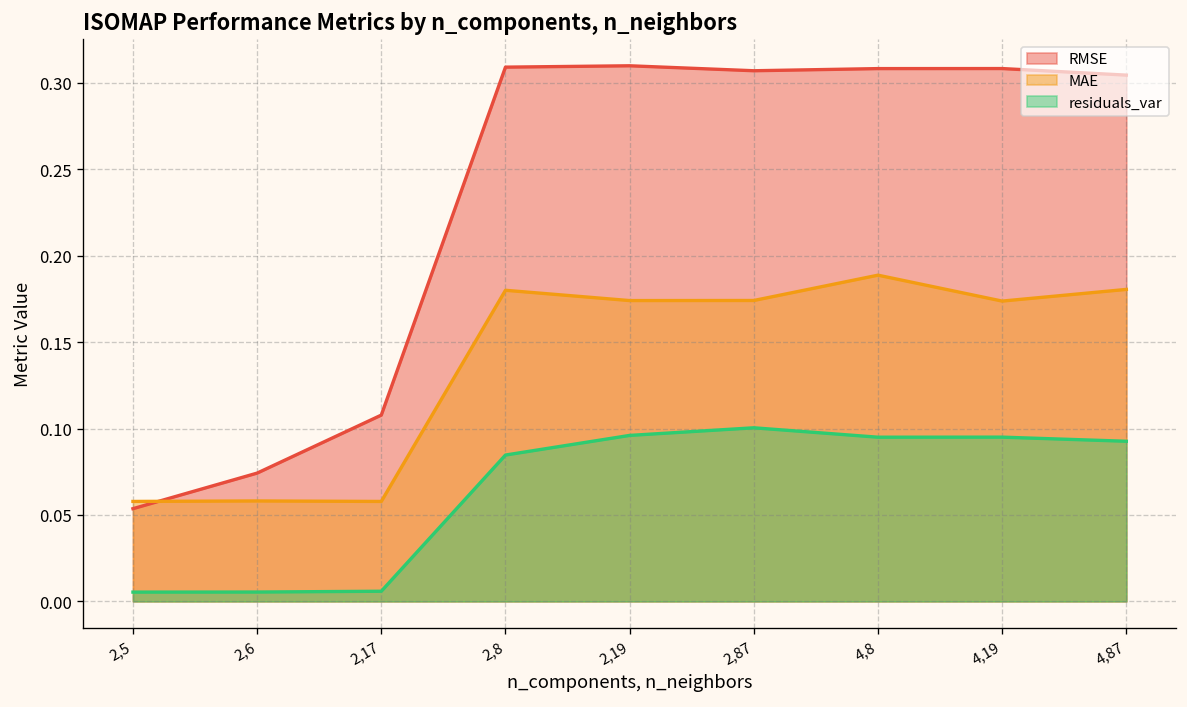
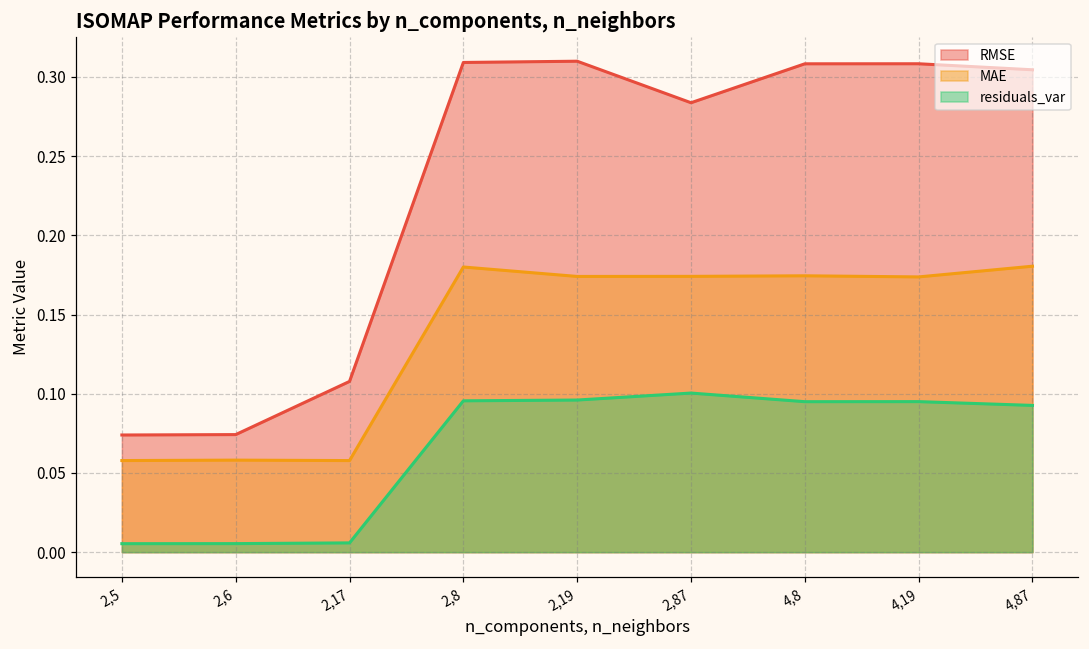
RMSE, 2,5: 0.054 -> 0.074
residuals_var, 2,8: 0.085 -> 0.096
RMSE, 2,87: 0.307 -> 0.284
MAE, 4,8: 0.189 -> 0.174
